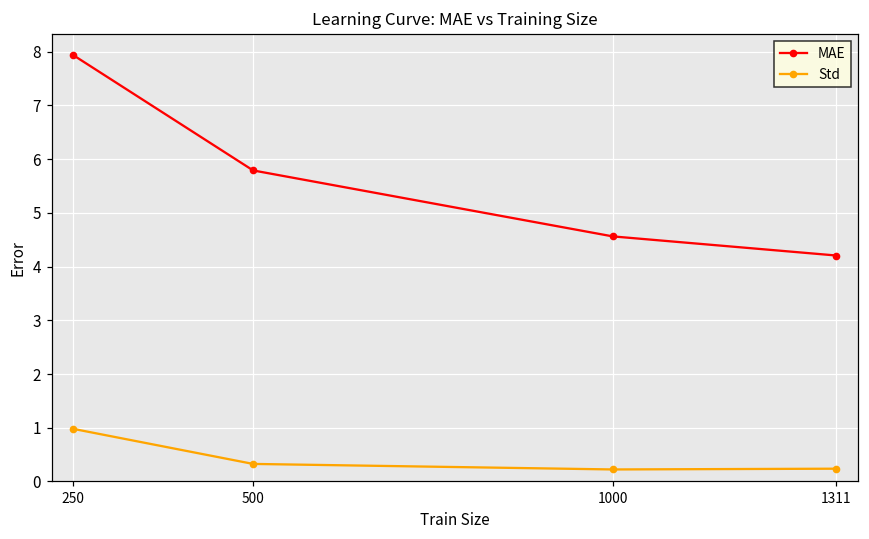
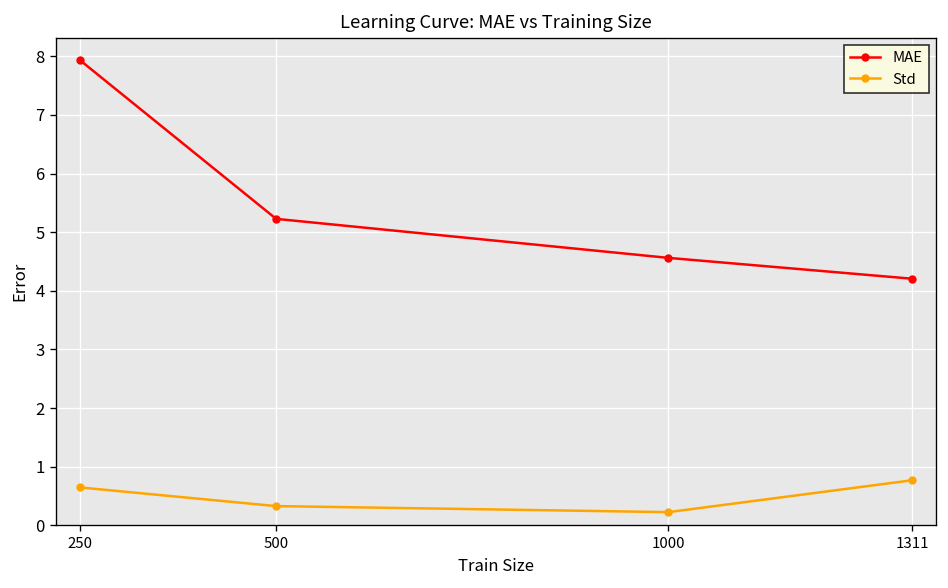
Std, 250: 1.0 -> 0.6
MAE, 500: 5.8 -> 5.2
Std, 1311: 0.2 -> 0.8
